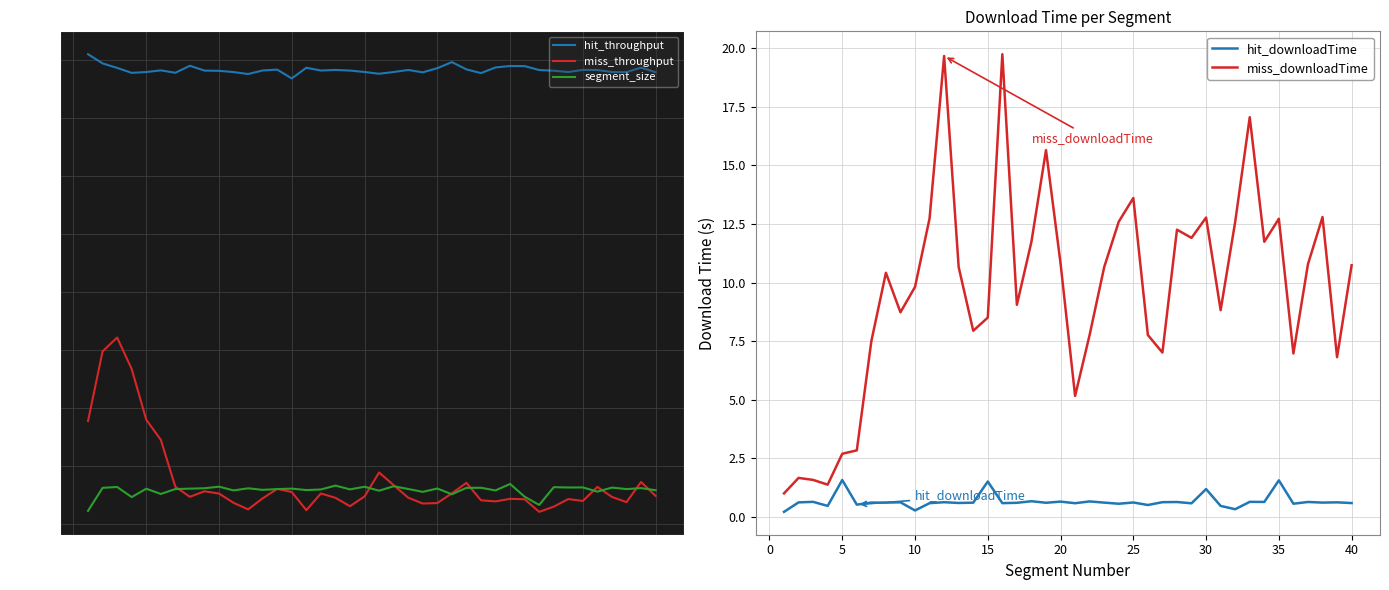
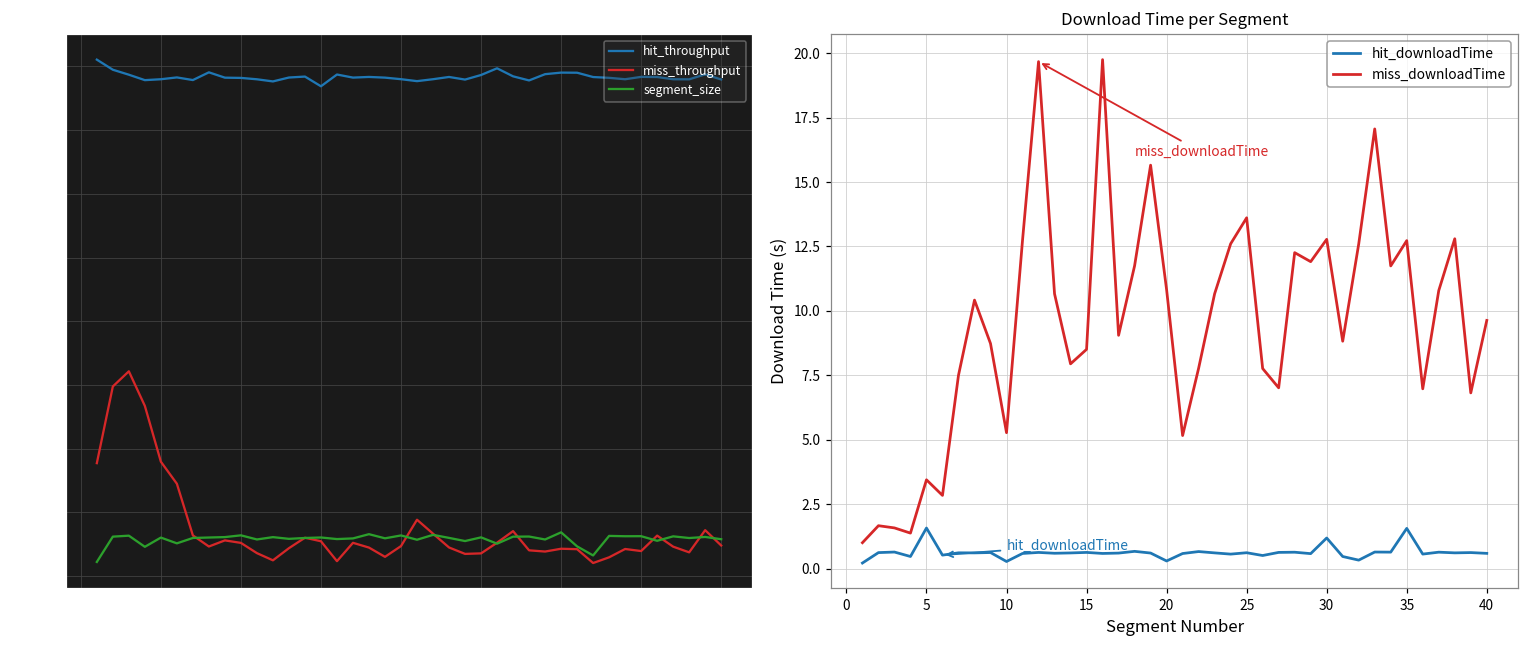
Download Time per Segment, miss_downloadTime, 5: 2.7 -> 3.4
Download Time per Segment, miss_downloadTime, 10: 9.8 -> 5.3
Download Time per Segment, hit_downloadTime, 15: 1.5 -> 0.6
Download Time per Segment, hit_downloadTime, 20: 0.7 -> 0.3
Download Time per Segment, miss_downloadTime, 40: 10.7 -> 9.6
